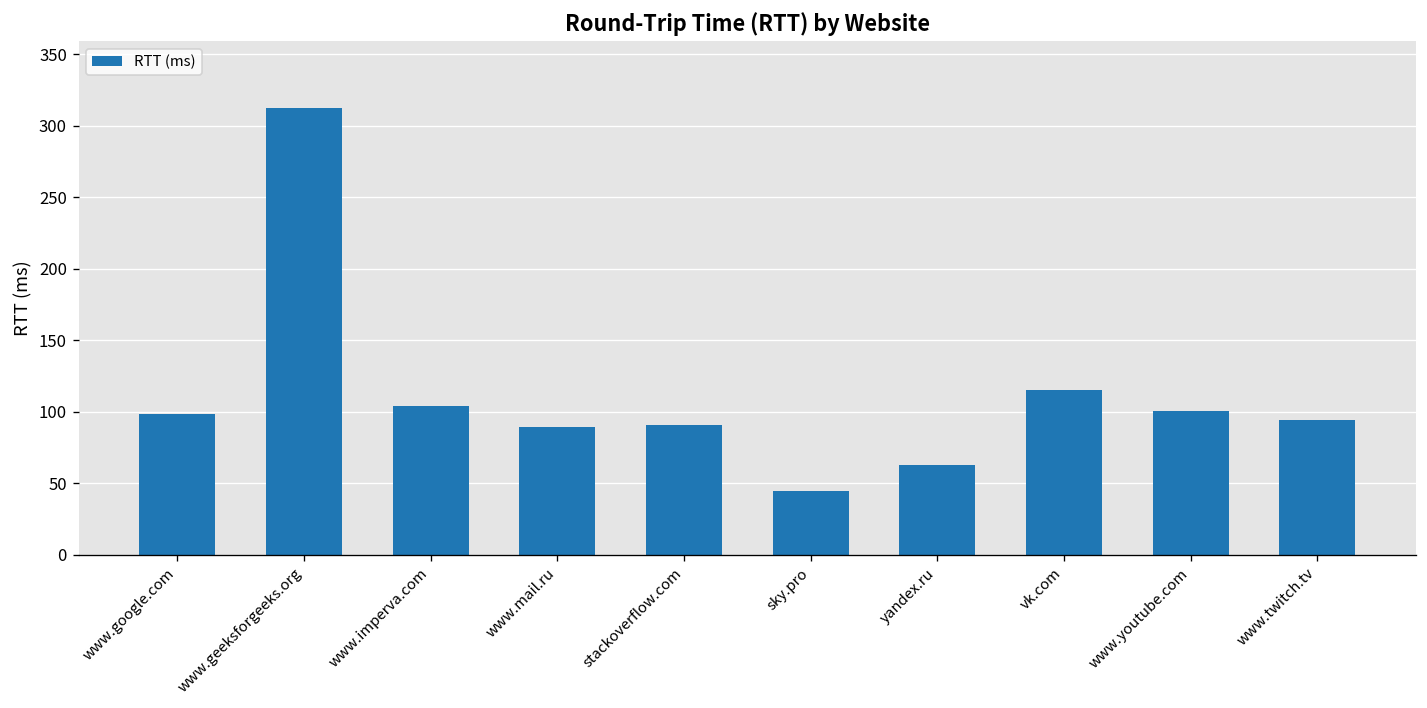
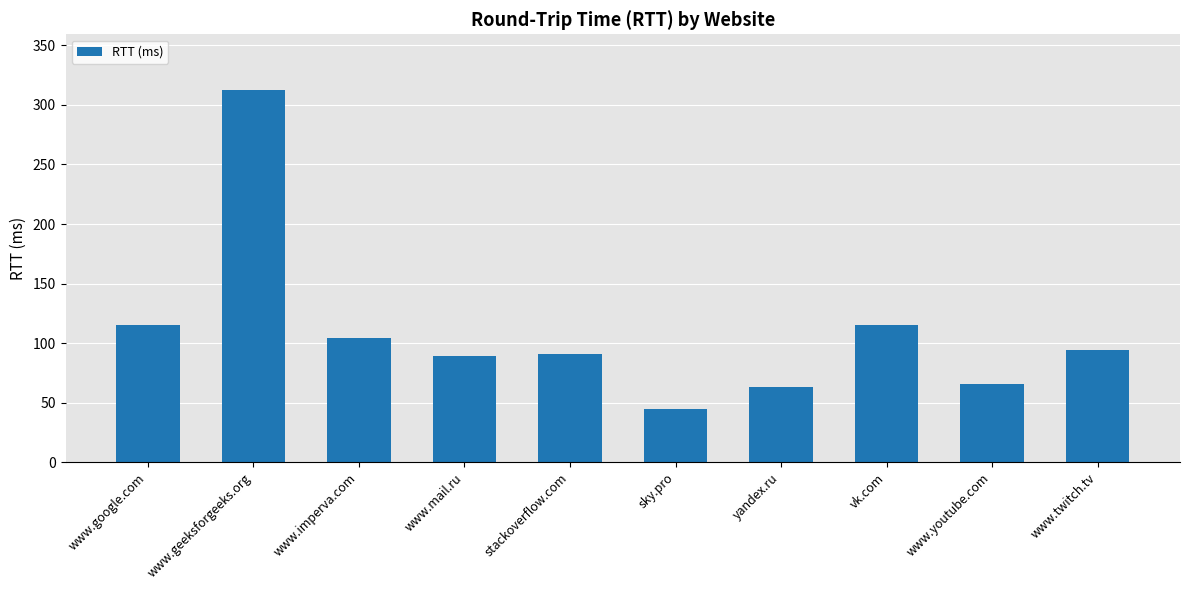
www.google.com: 99 -> 115
www.youtube.com: 100 -> 66
